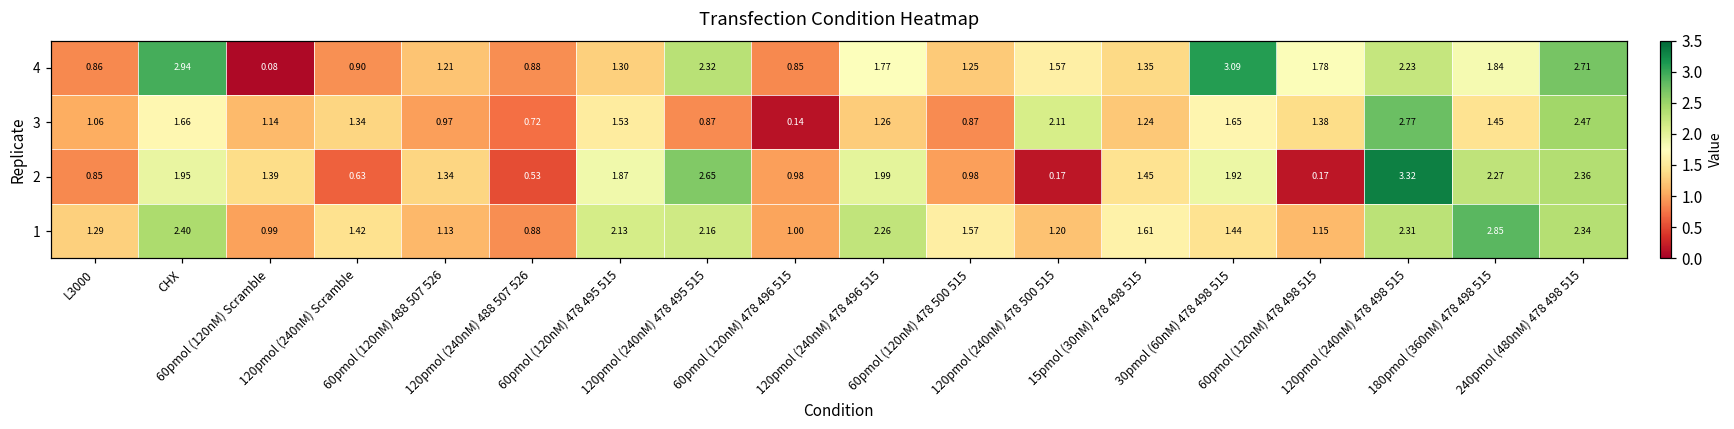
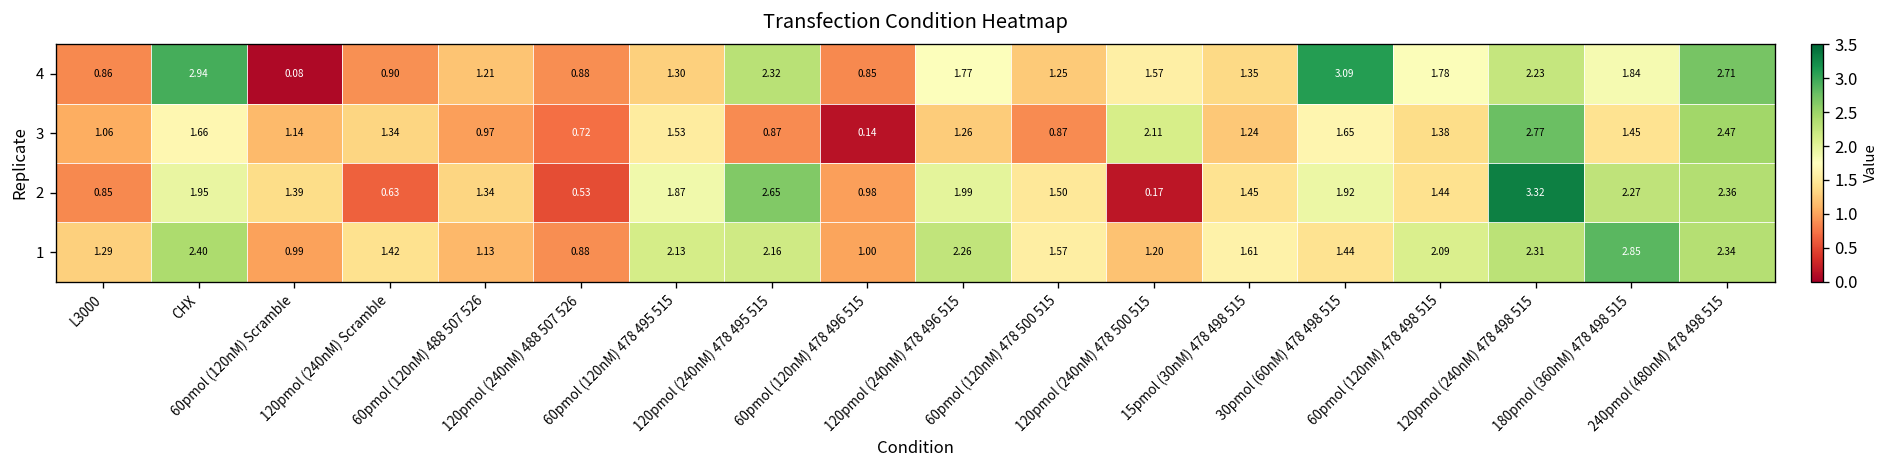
2, 60pmol (120nM) 478 500 515: 0.98 -> 1.50
2, 60pmol (120nM) 478 498 515: 0.17 -> 1.44
1, 60pmol (120nM) 478 498 515: 1.15 -> 2.09
